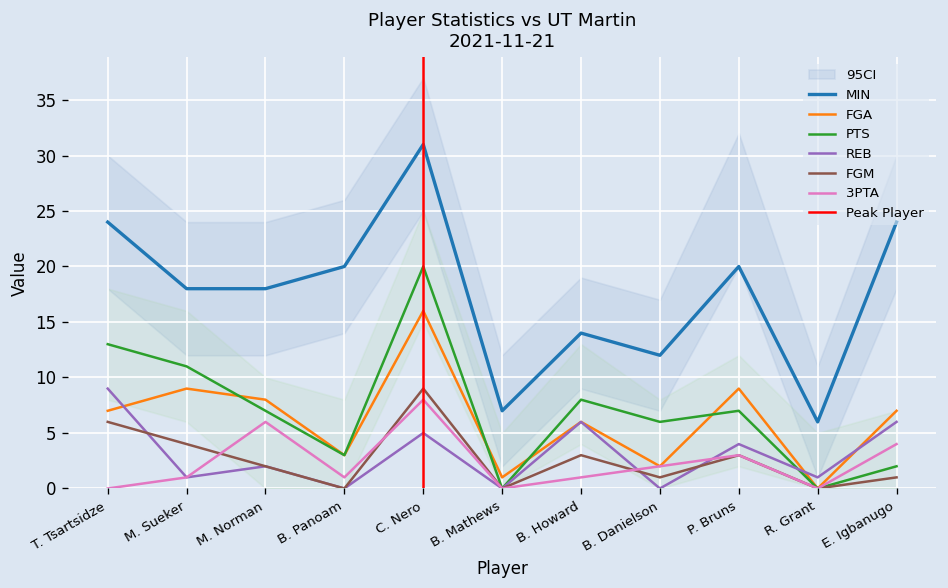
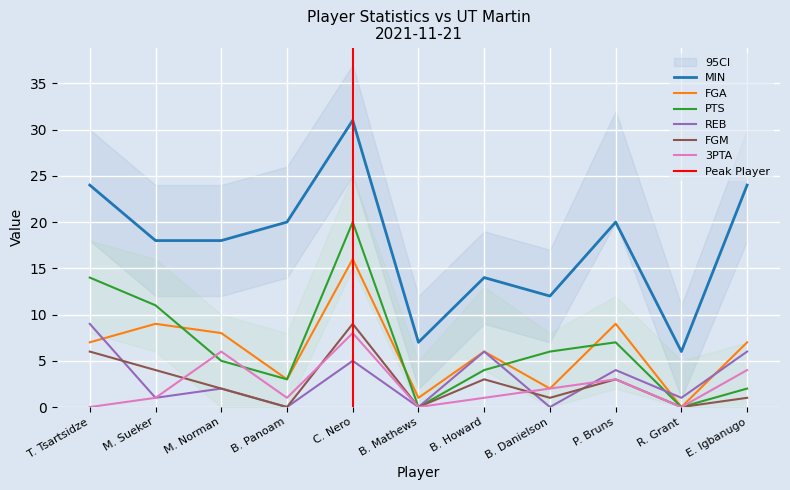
PTS, T. Tsartsidze: 13 -> 14
PTS, M. Norman: 7 -> 5
PTS, B. Howard: 8 -> 4
